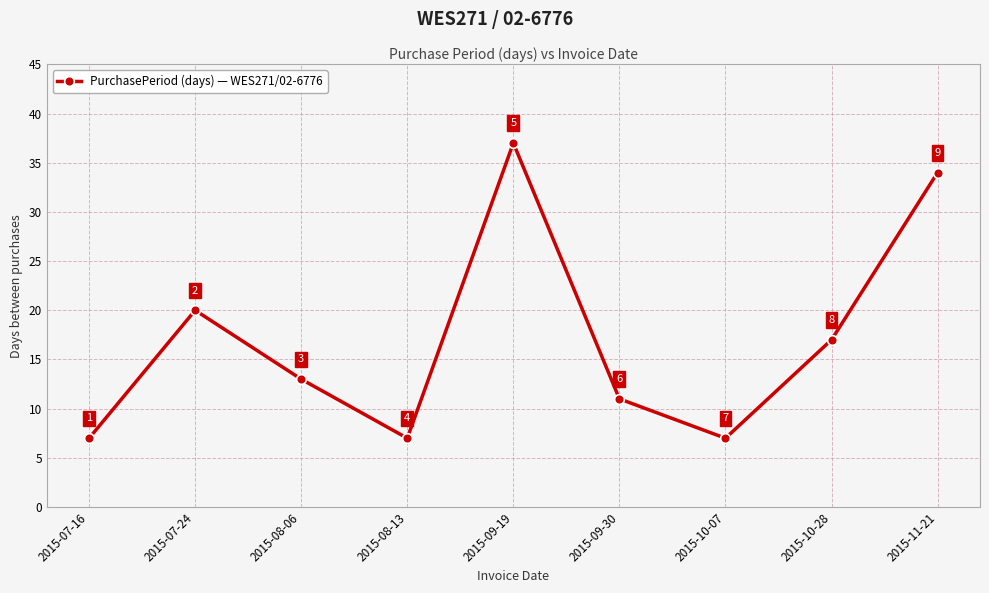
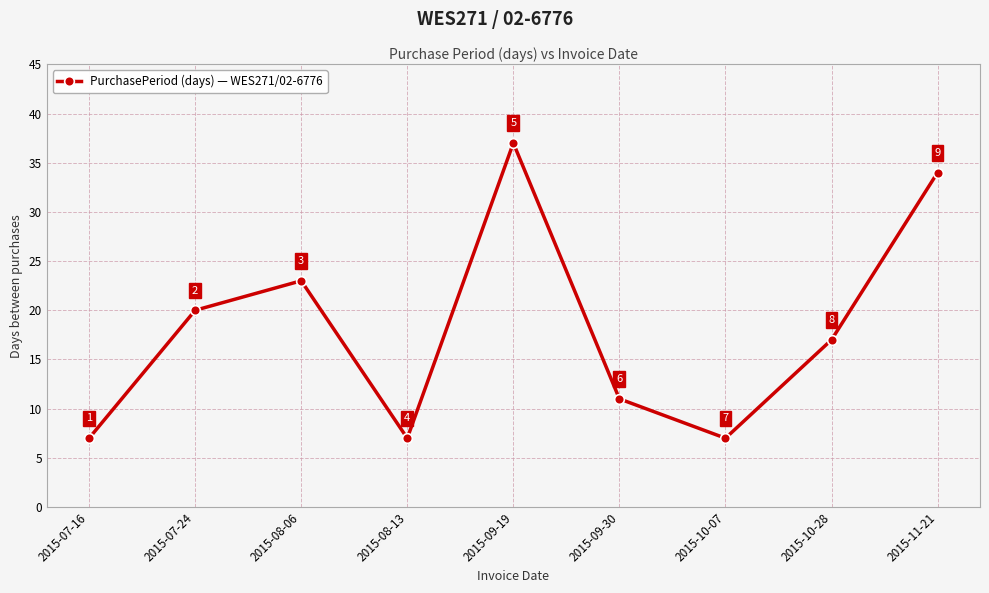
2015-08-06: 13 -> 23
